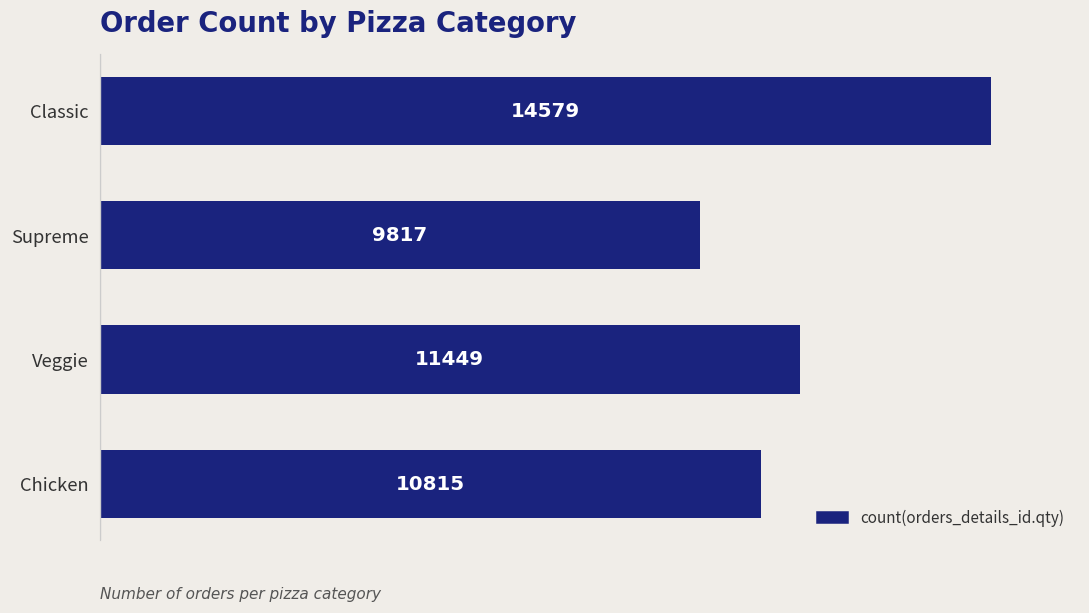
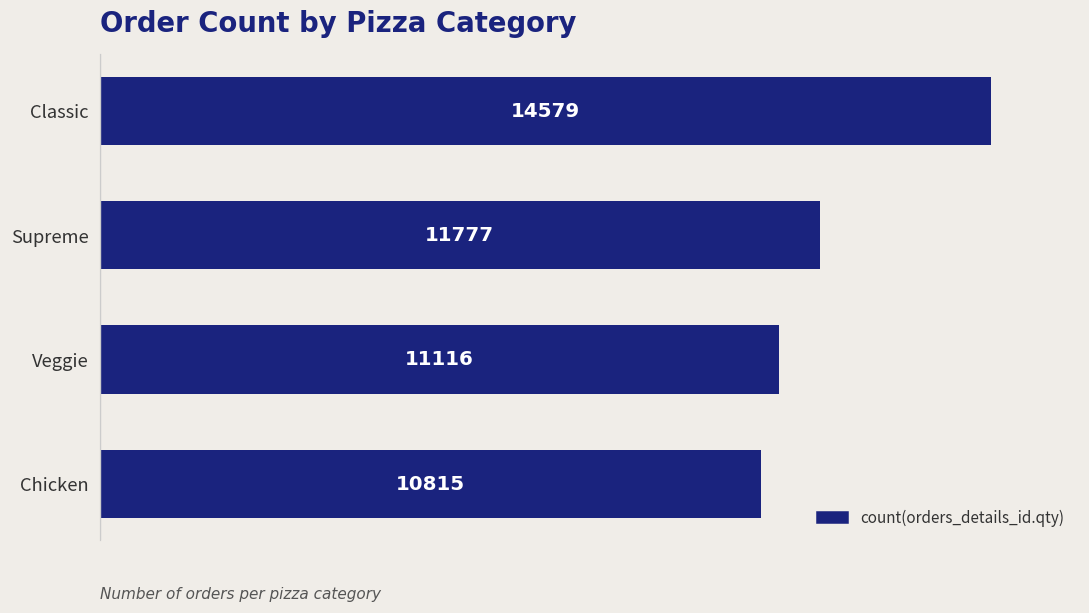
Supreme: 9817 -> 11777
Veggie: 11449 -> 11116
